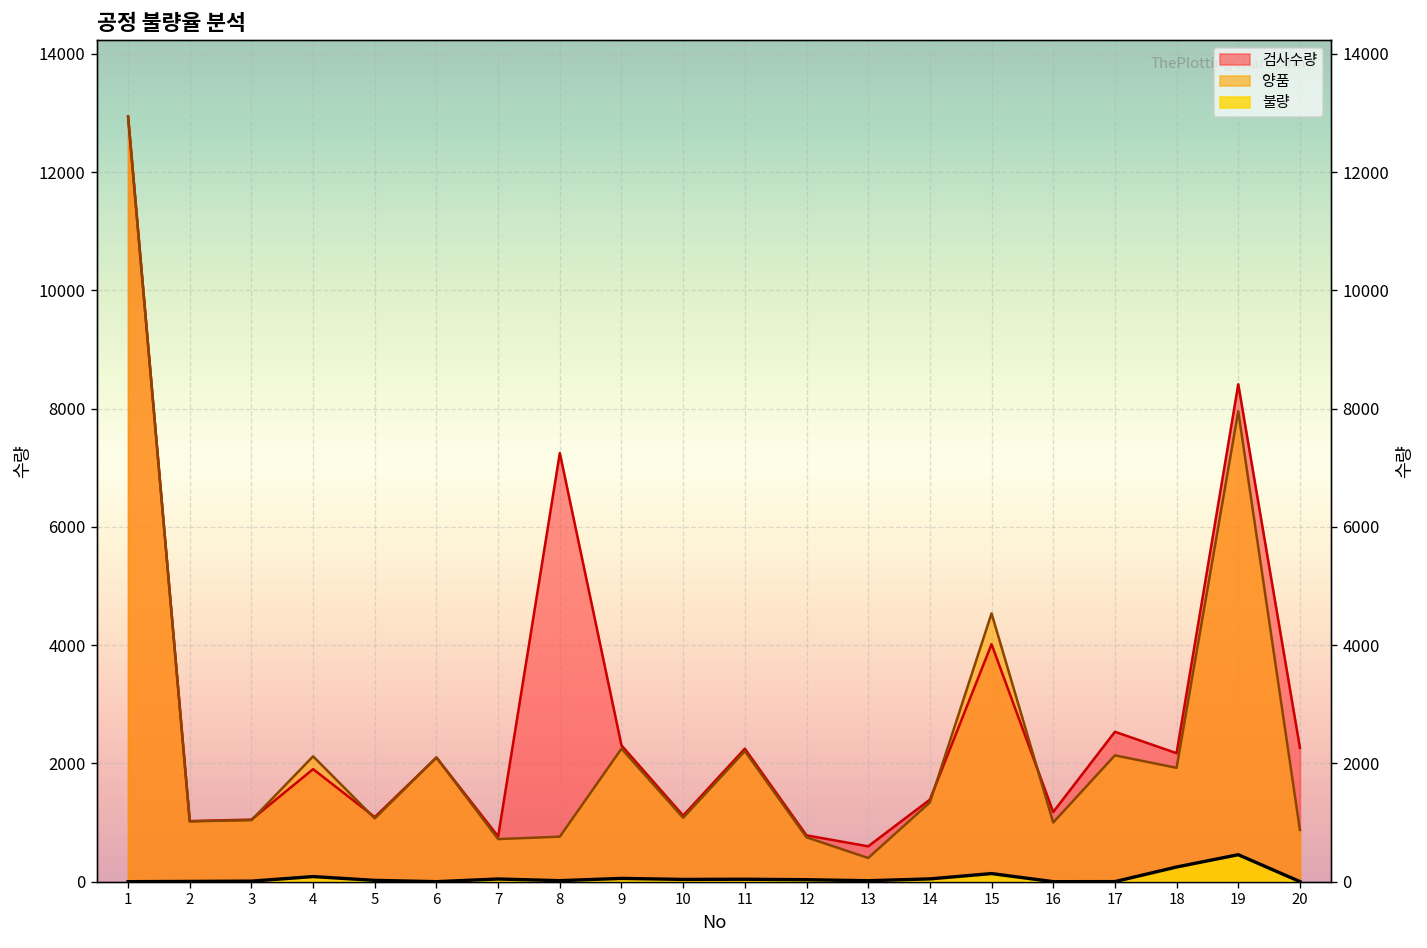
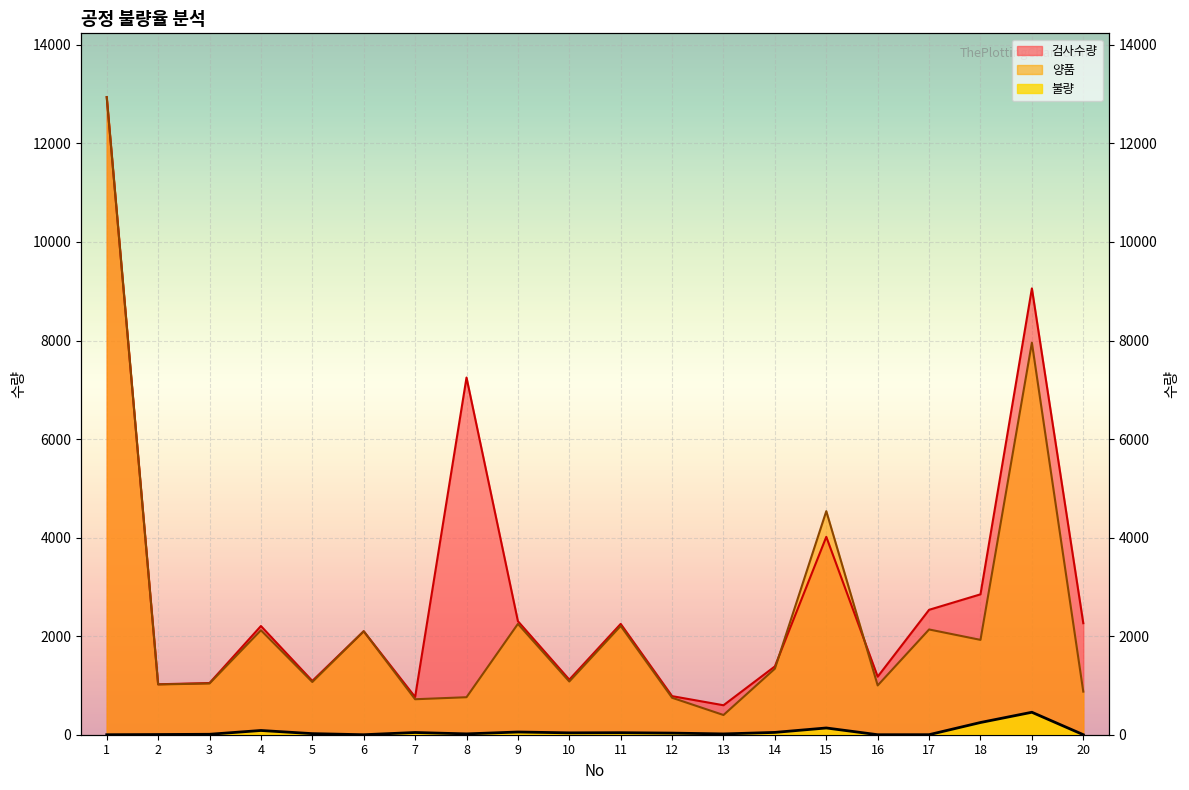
검사수량, 4: 1900 -> 2200
검사수량, 18: 2200 -> 2800
검사수량, 19: 8400 -> 9100
